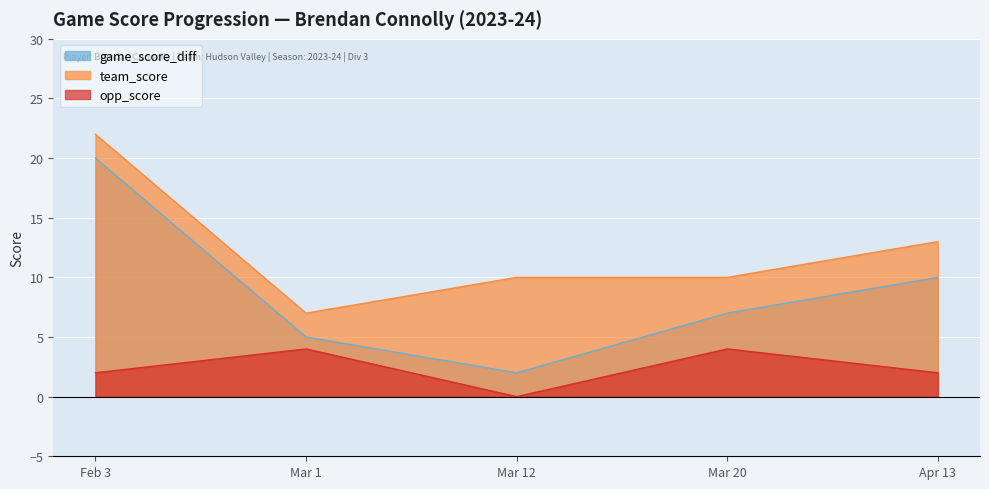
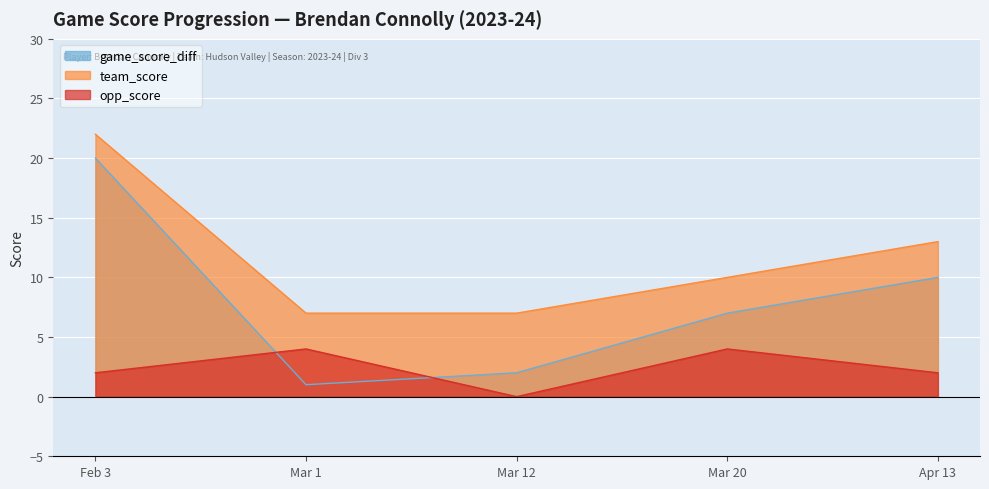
game_score_diff, Mar 1: 5 -> 1
team_score, Mar 12: 10 -> 7
